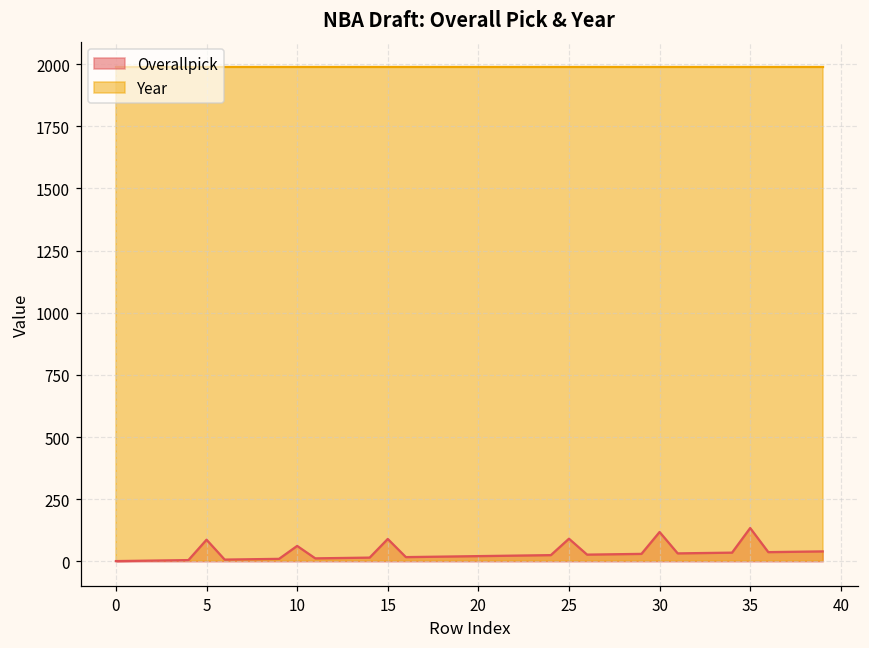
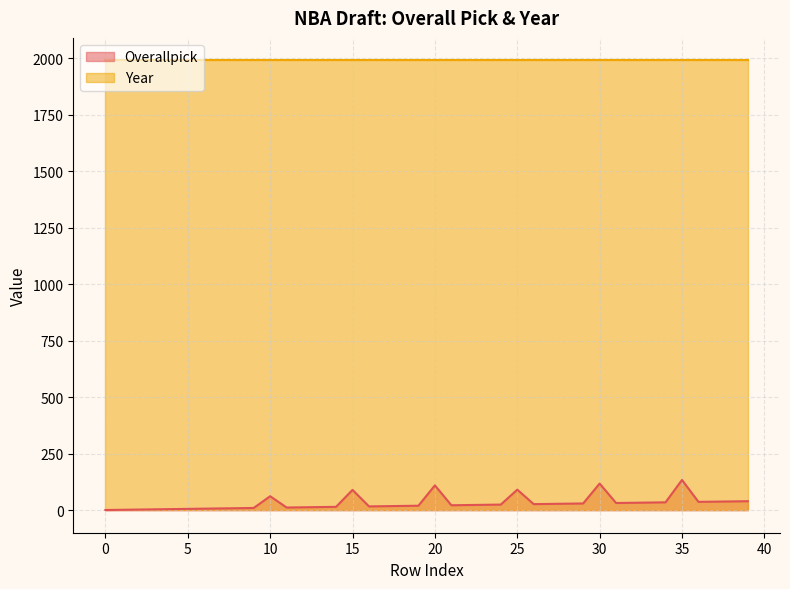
Overallpick, 5: 90 -> 10
Overallpick, 20: 20 -> 110
